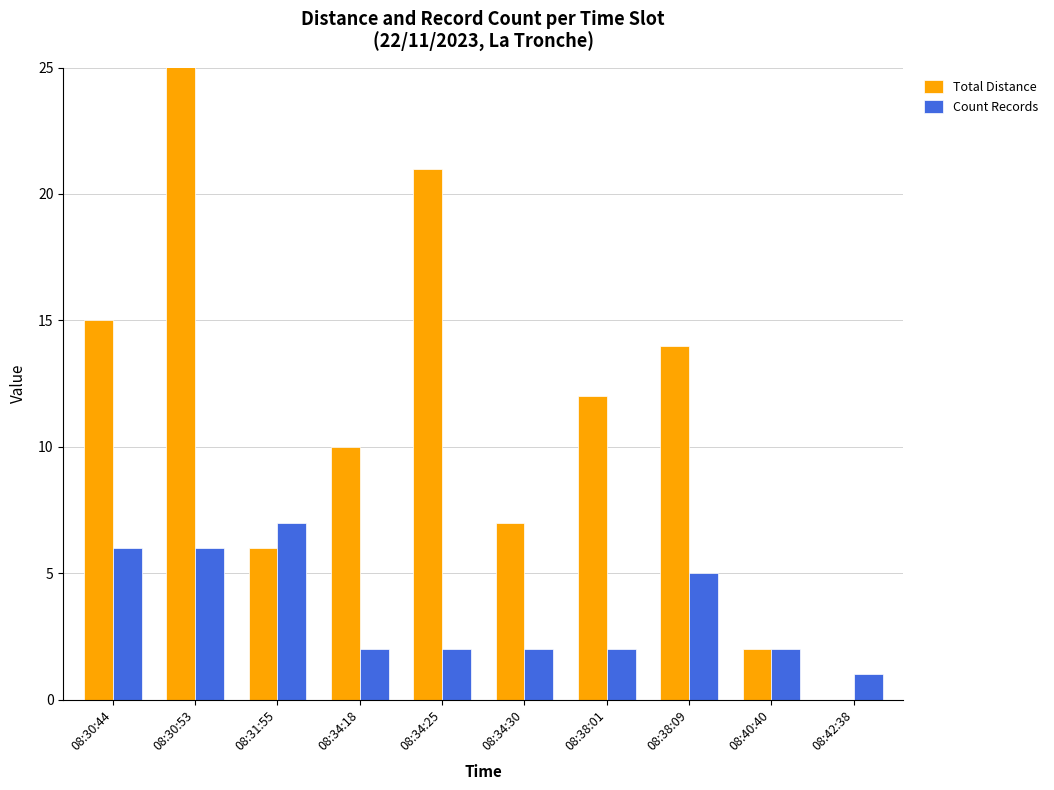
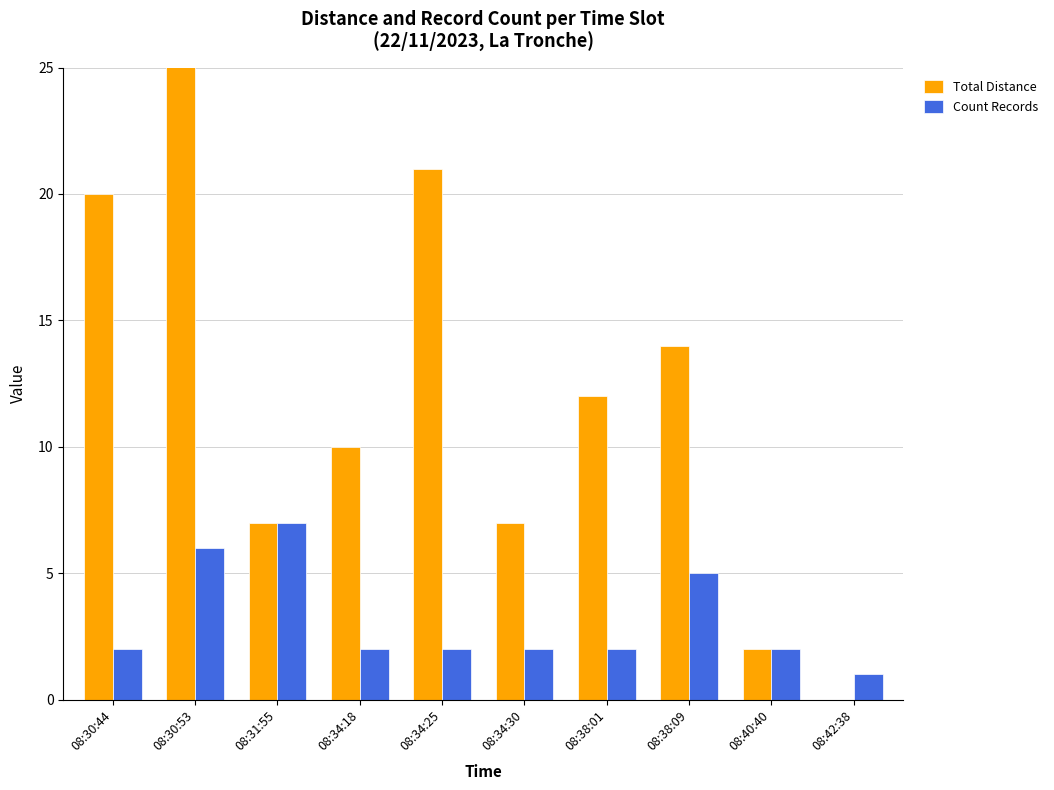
Total Distance, 08:30:44: 15 -> 20
Count Records, 08:30:44: 6 -> 2
Total Distance, 08:31:55: 6 -> 7
